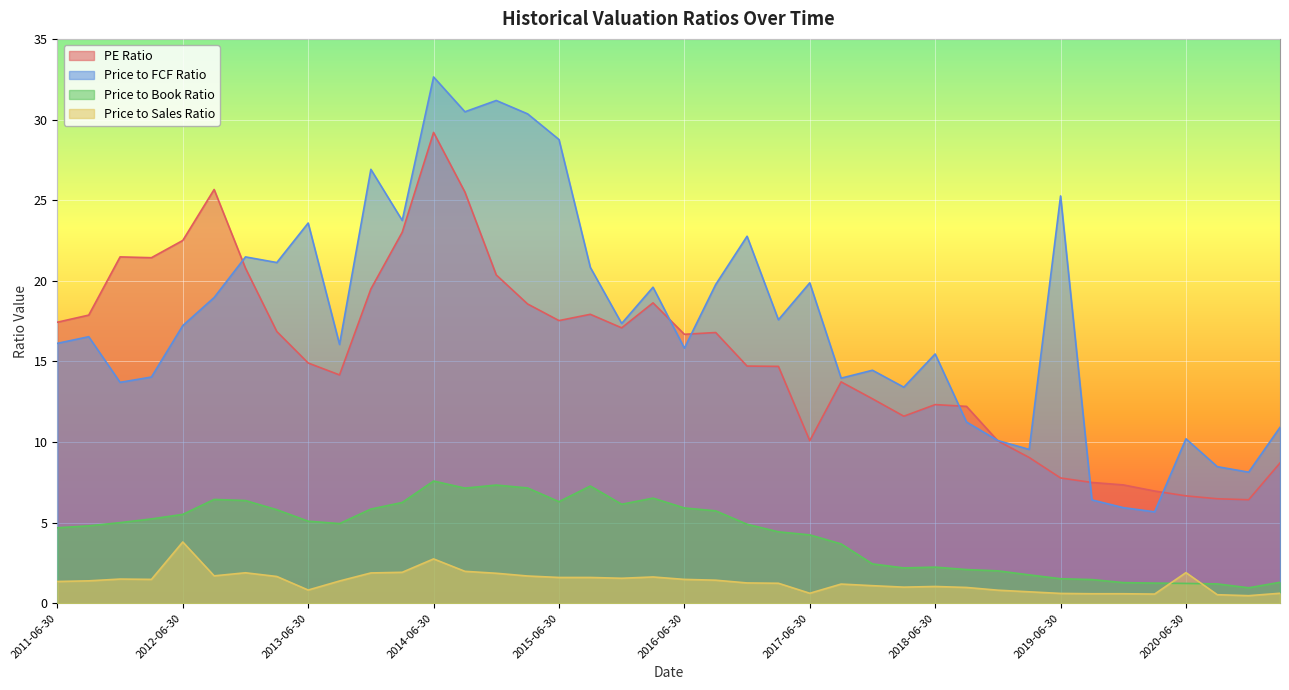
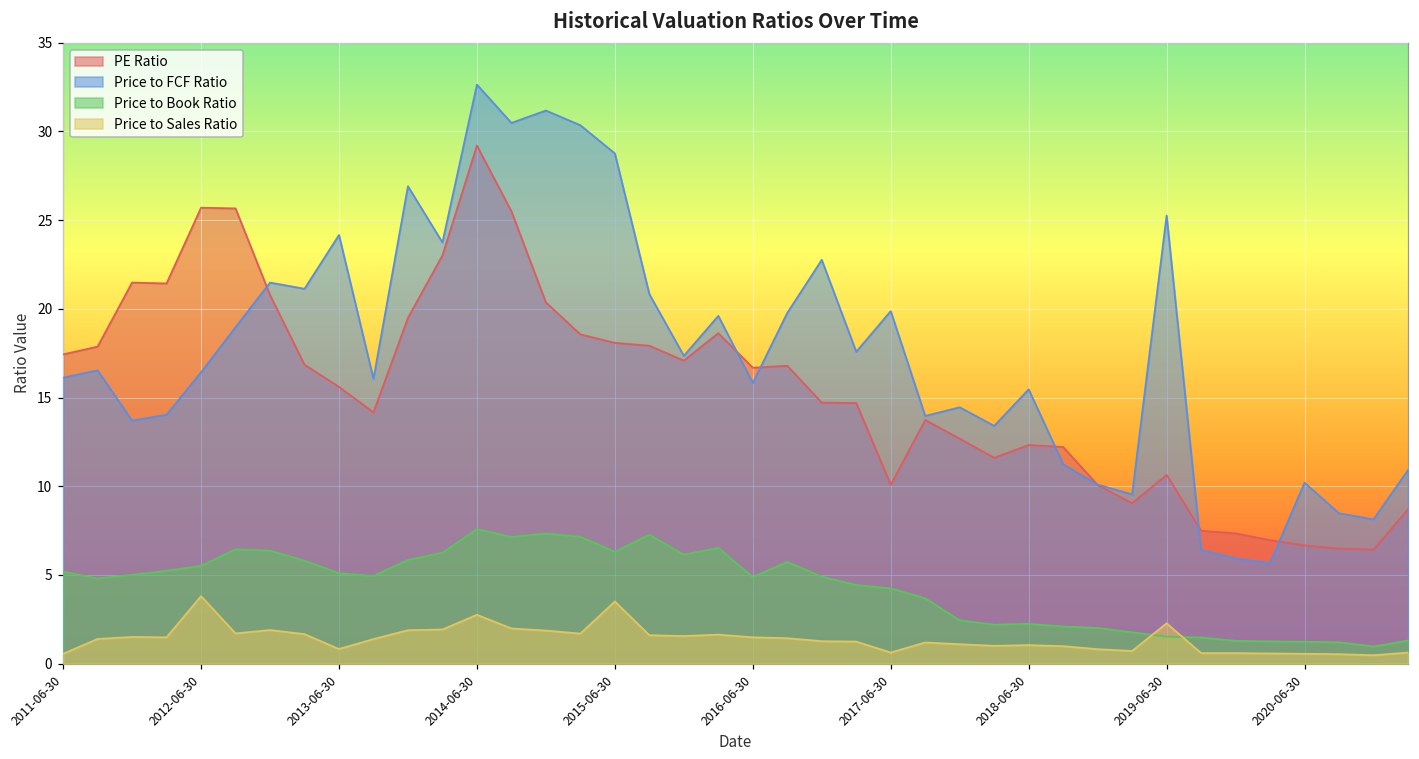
Price to Book Ratio, 2011-06-30: 4.7 -> 5.2
Price to Sales Ratio, 2011-06-30: 1.4 -> 0.6
PE Ratio, 2012-06-30: 22.5 -> 25.7
Price to FCF Ratio, 2012-06-30: 17.2 -> 16.4
PE Ratio, 2013-06-30: 14.9 -> 15.6
Price to FCF Ratio, 2013-06-30: 23.6 -> 24.2
PE Ratio, 2015-06-30: 17.5 -> 18.1
Price to Sales Ratio, 2015-06-30: 1.6 -> 3.5
Price to Book Ratio, 2016-06-30: 5.9 -> 4.9
PE Ratio, 2019-06-30: 7.8 -> 10.6
Price to Sales Ratio, 2019-06-30: 0.6 -> 2.3
Price to Sales Ratio, 2020-06-30: 1.9 -> 0.6
